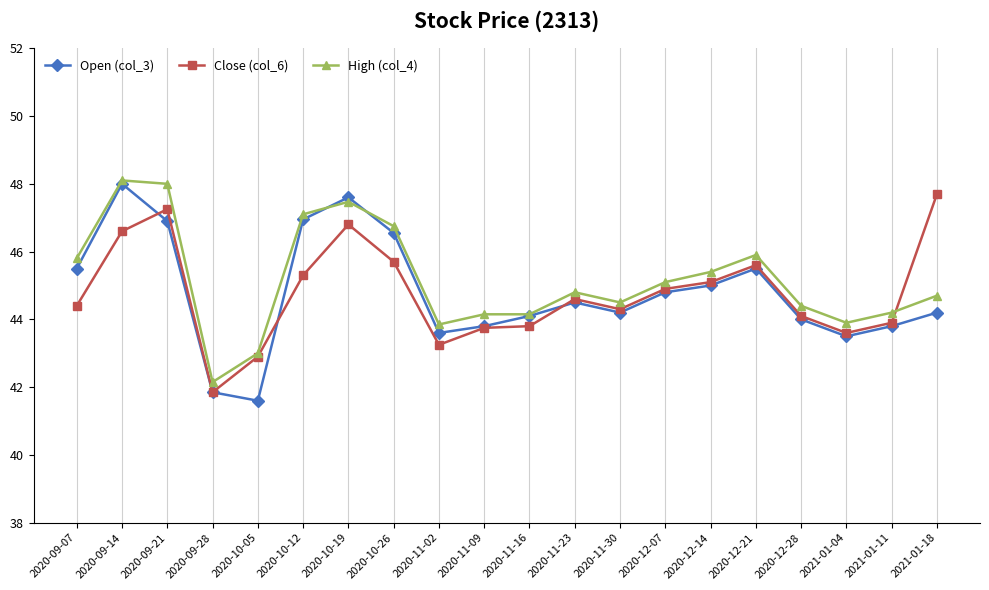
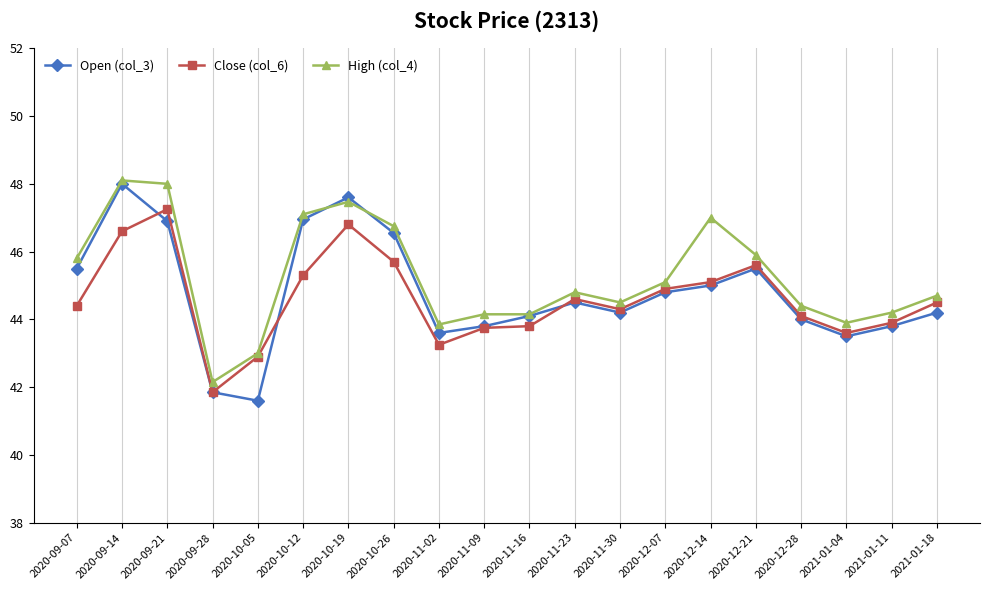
High (col_4), 2020-12-14: 45.4 -> 47.0
Close (col_6), 2021-01-18: 47.7 -> 44.5
